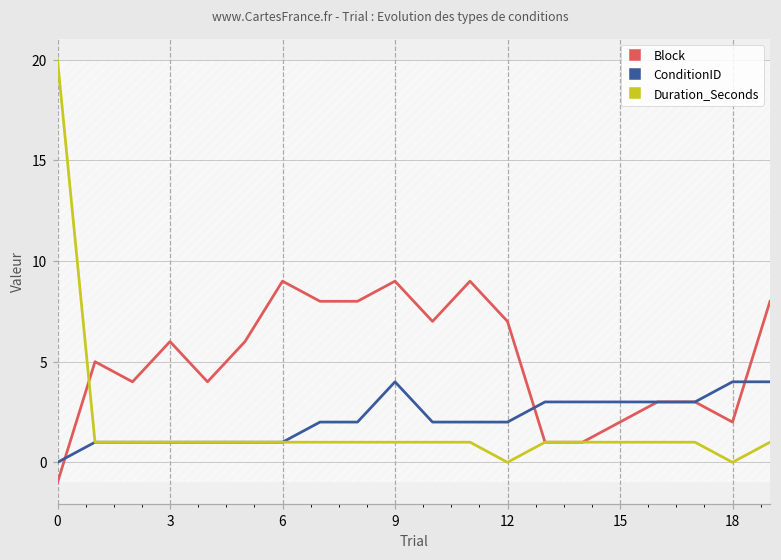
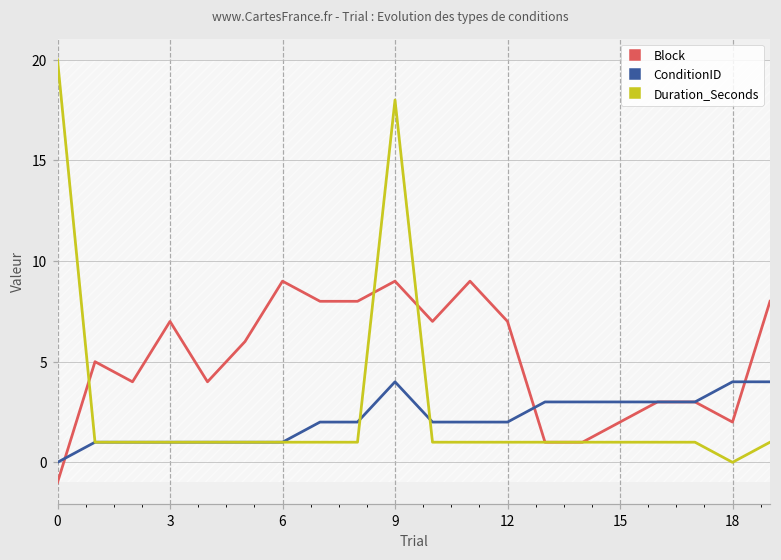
Block, 3: 6 -> 7
Duration_Seconds, 9: 1 -> 18
Duration_Seconds, 12: 0 -> 1
